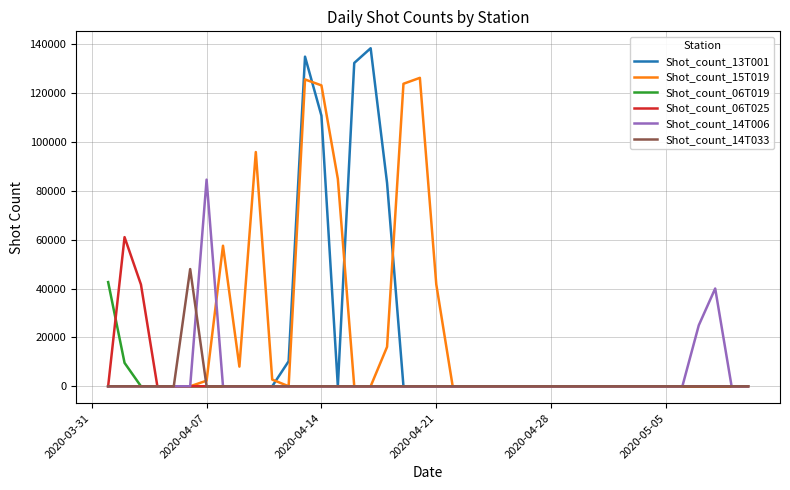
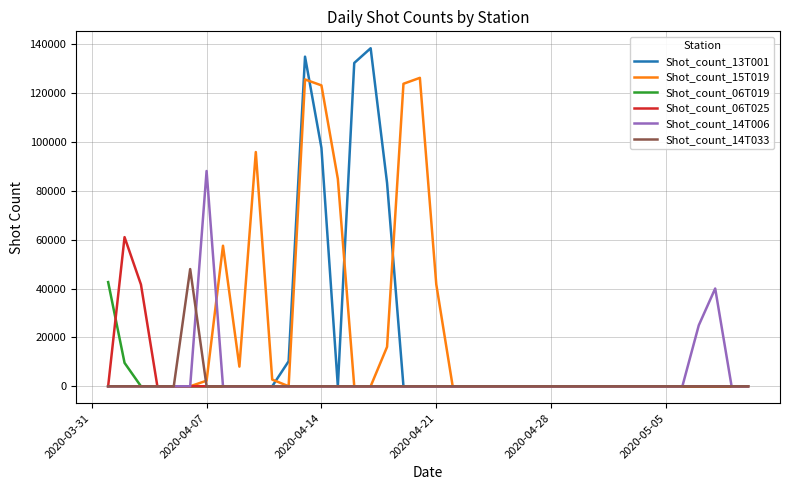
Shot_count_14T006, 2020-04-07: 85000 -> 88000
Shot_count_13T001, 2020-04-14: 111000 -> 98000
